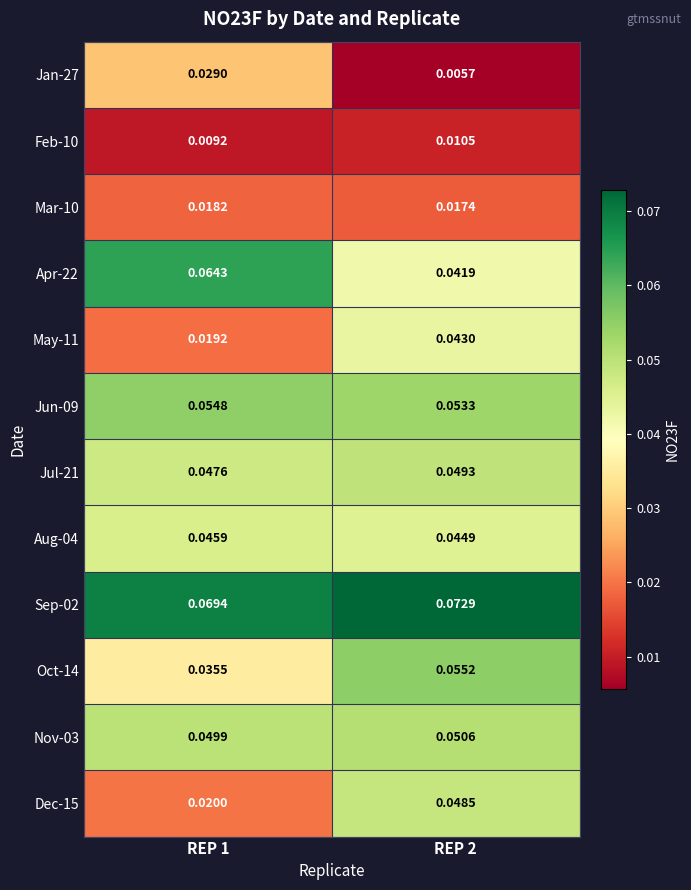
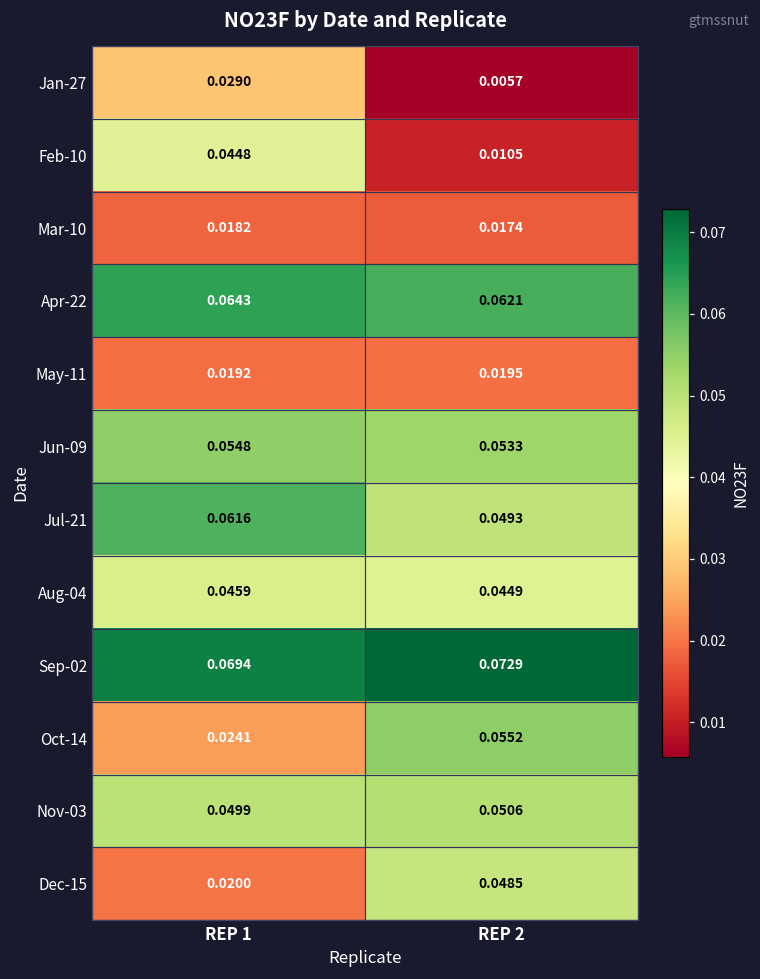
Feb-10, REP 1: 0.0092 -> 0.0448
Apr-22, REP 2: 0.0419 -> 0.0621
May-11, REP 2: 0.0430 -> 0.0195
Jul-21, REP 1: 0.0476 -> 0.0616
Oct-14, REP 1: 0.0355 -> 0.0241
